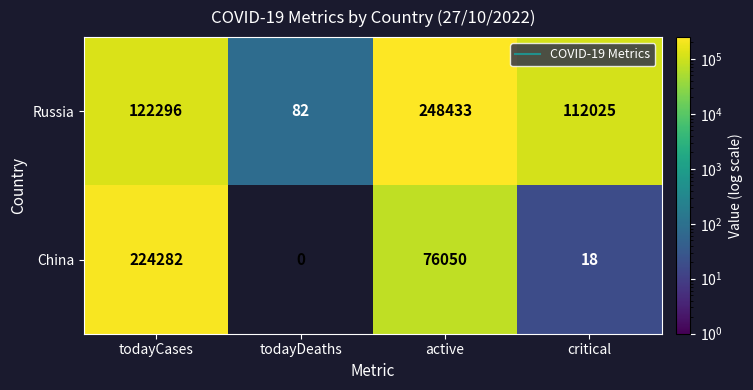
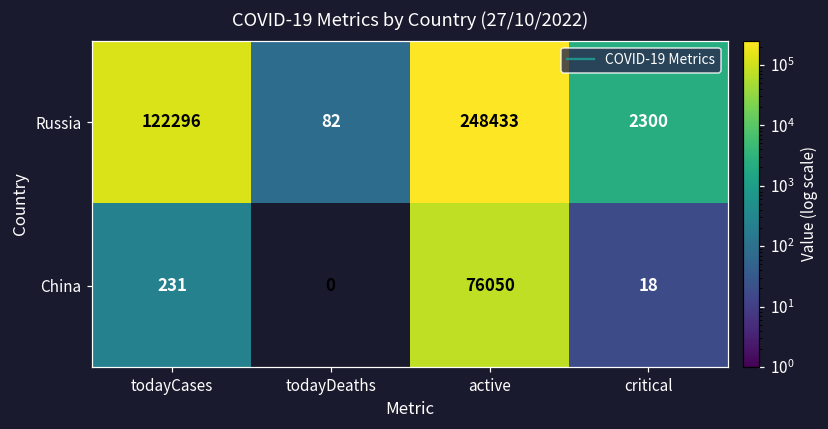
Russia, critical: 112025 -> 2300
China, todayCases: 224282 -> 231
